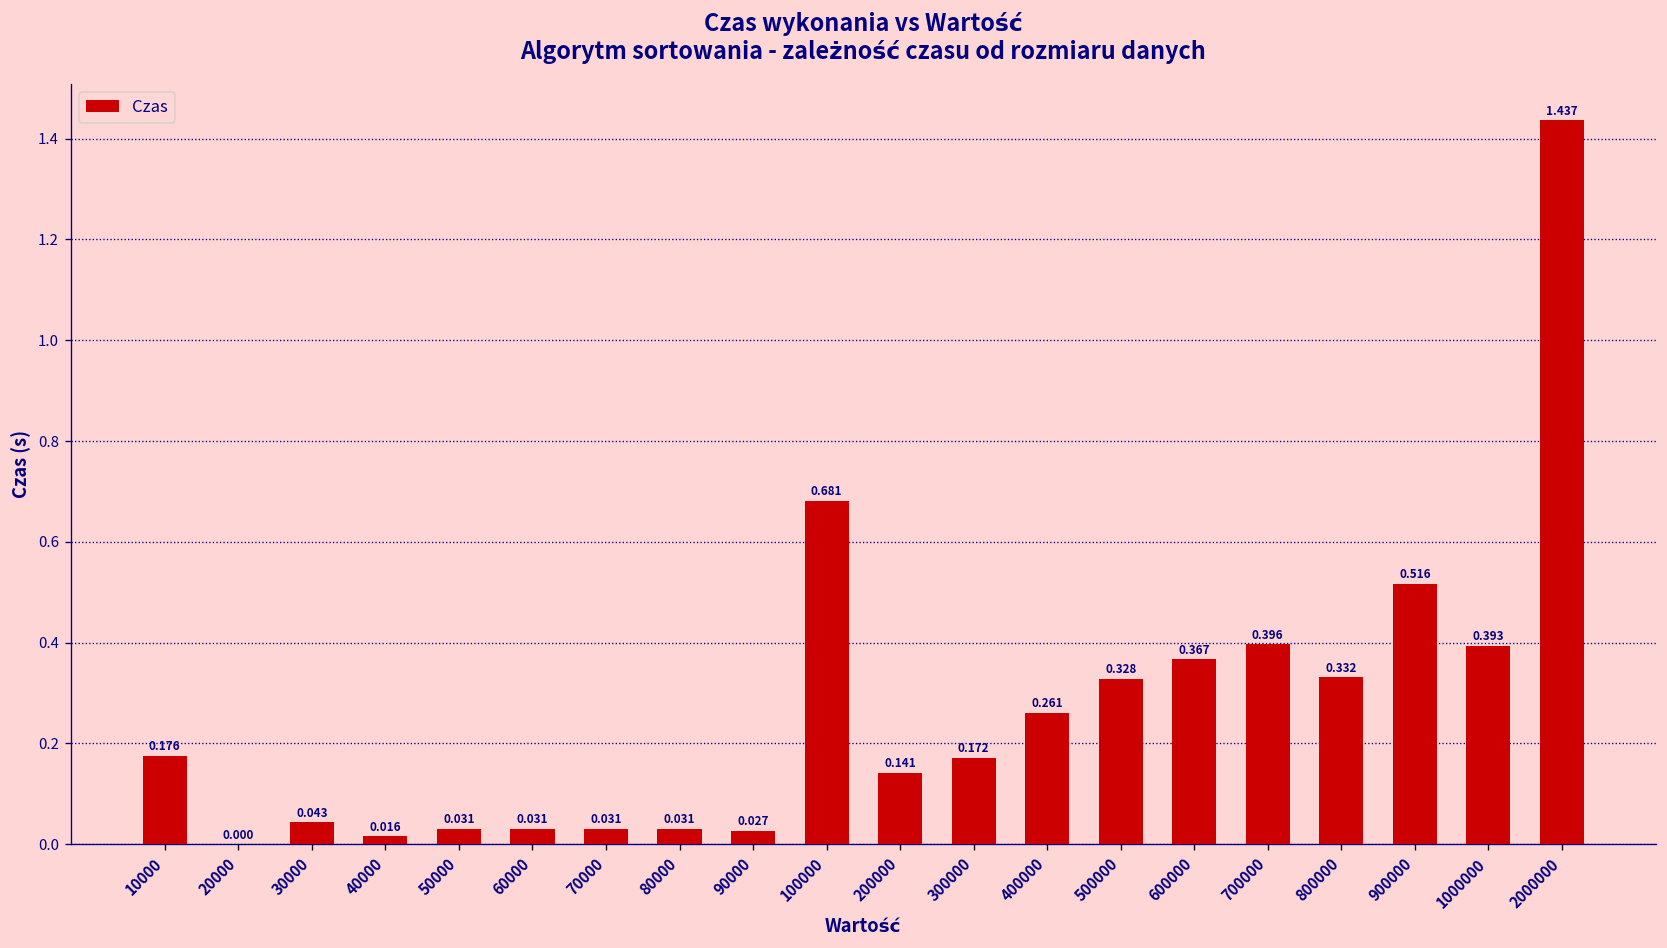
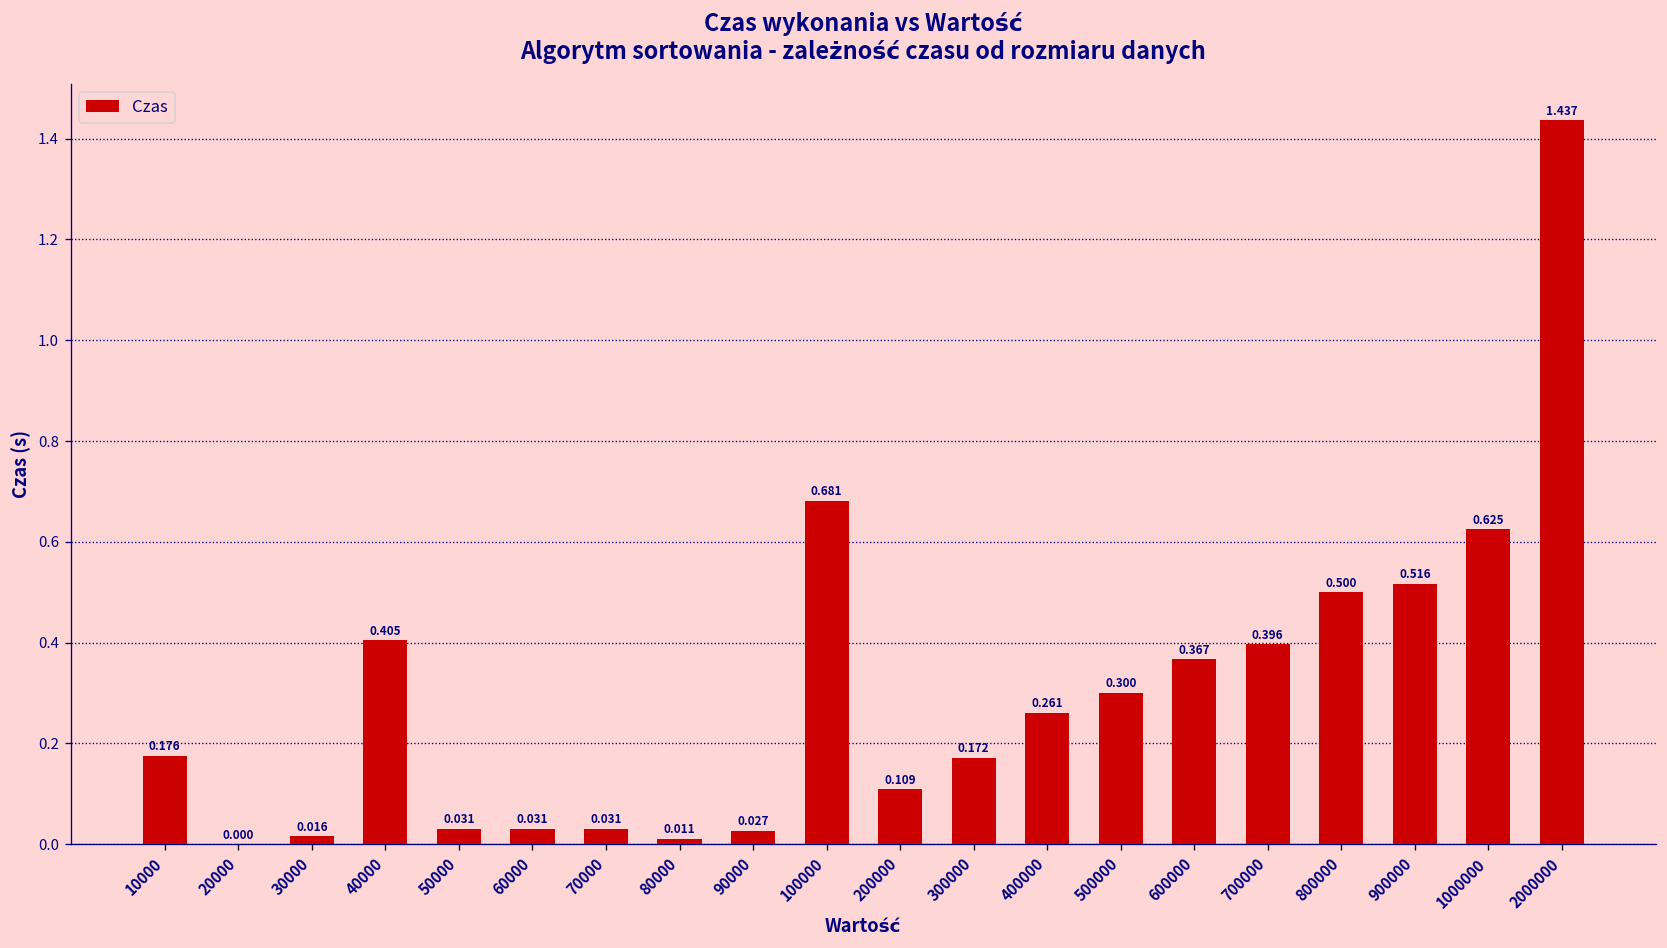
30000: 0.043 -> 0.016
40000: 0.016 -> 0.405
80000: 0.031 -> 0.011
200000: 0.141 -> 0.109
500000: 0.328 -> 0.300
800000: 0.332 -> 0.500
1000000: 0.393 -> 0.625
